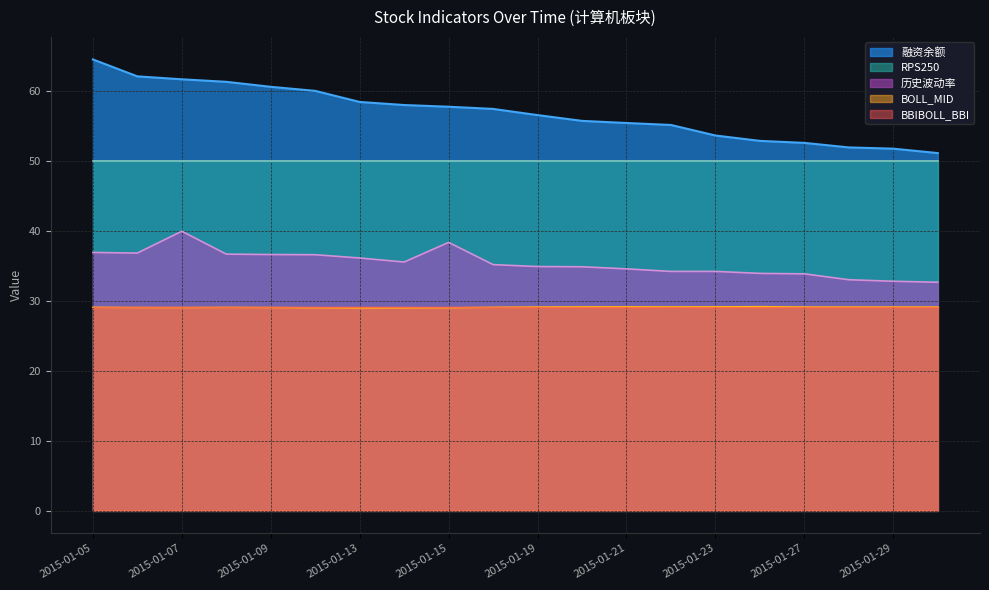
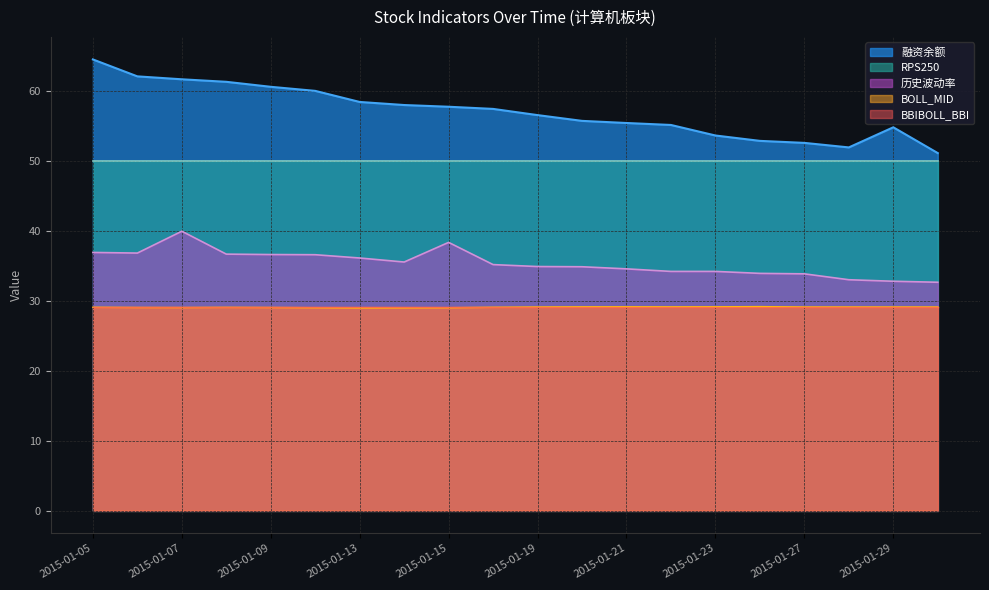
融资余额, 2015-01-29: 52 -> 55
